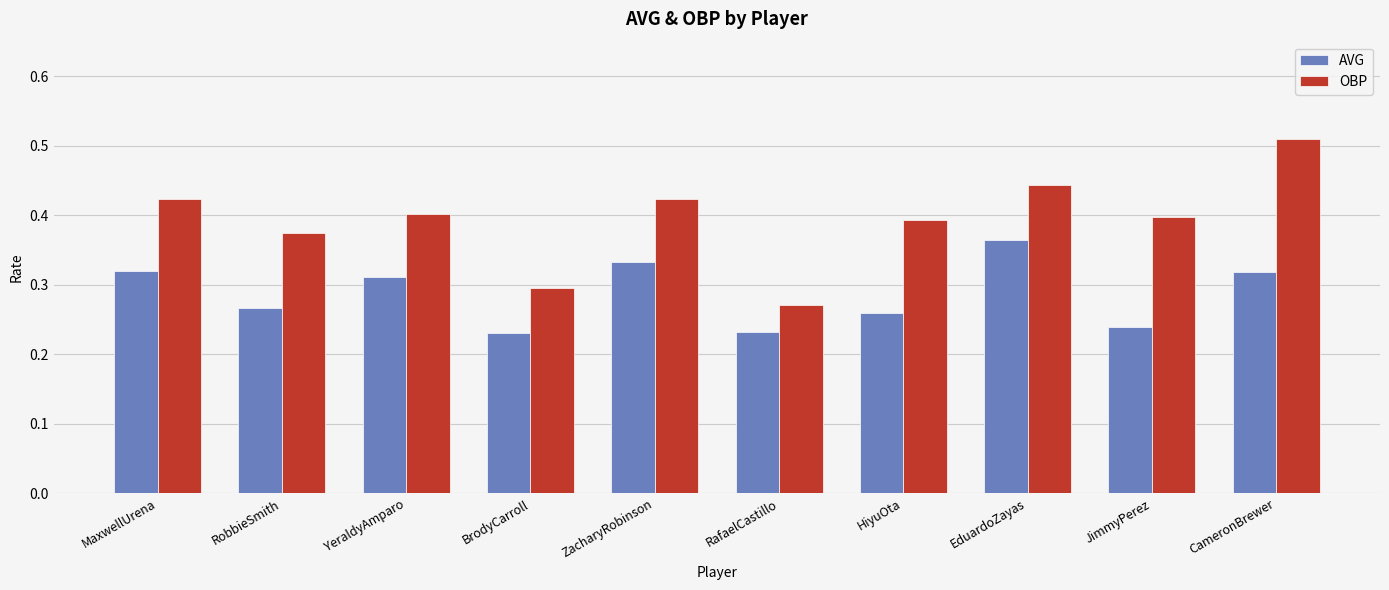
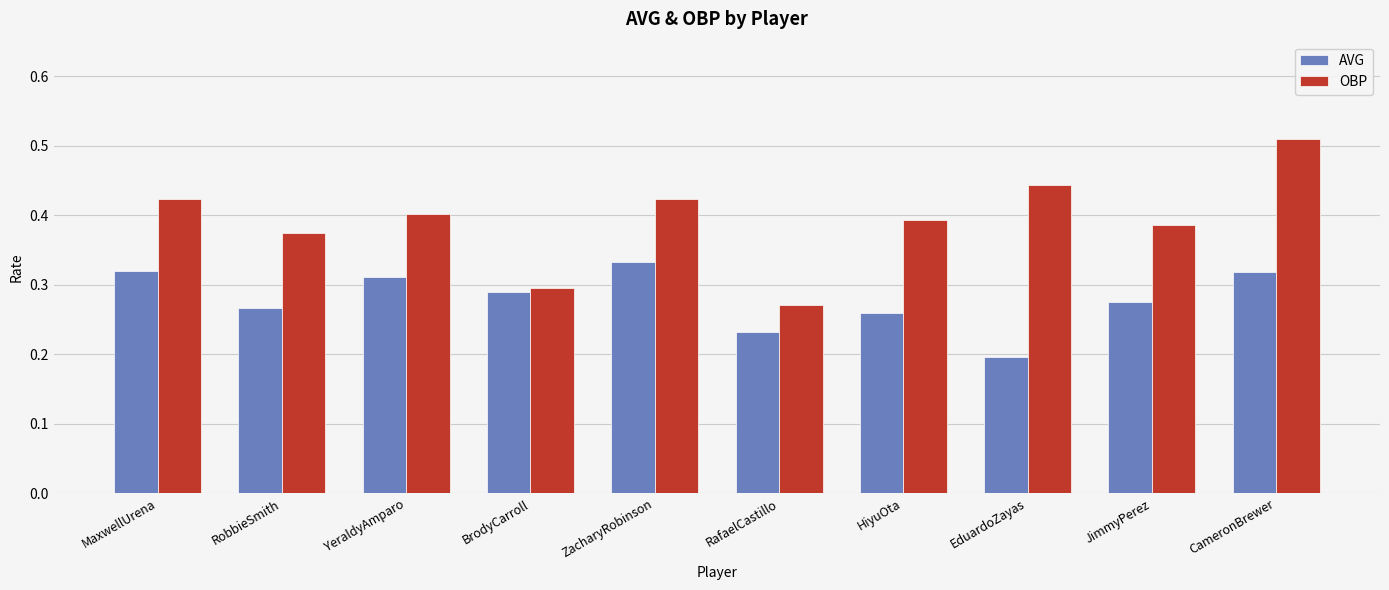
AVG, BrodyCarroll: 0.23 -> 0.29
AVG, EduardoZayas: 0.36 -> 0.20
AVG, JimmyPerez: 0.24 -> 0.28
OBP, JimmyPerez: 0.40 -> 0.39
